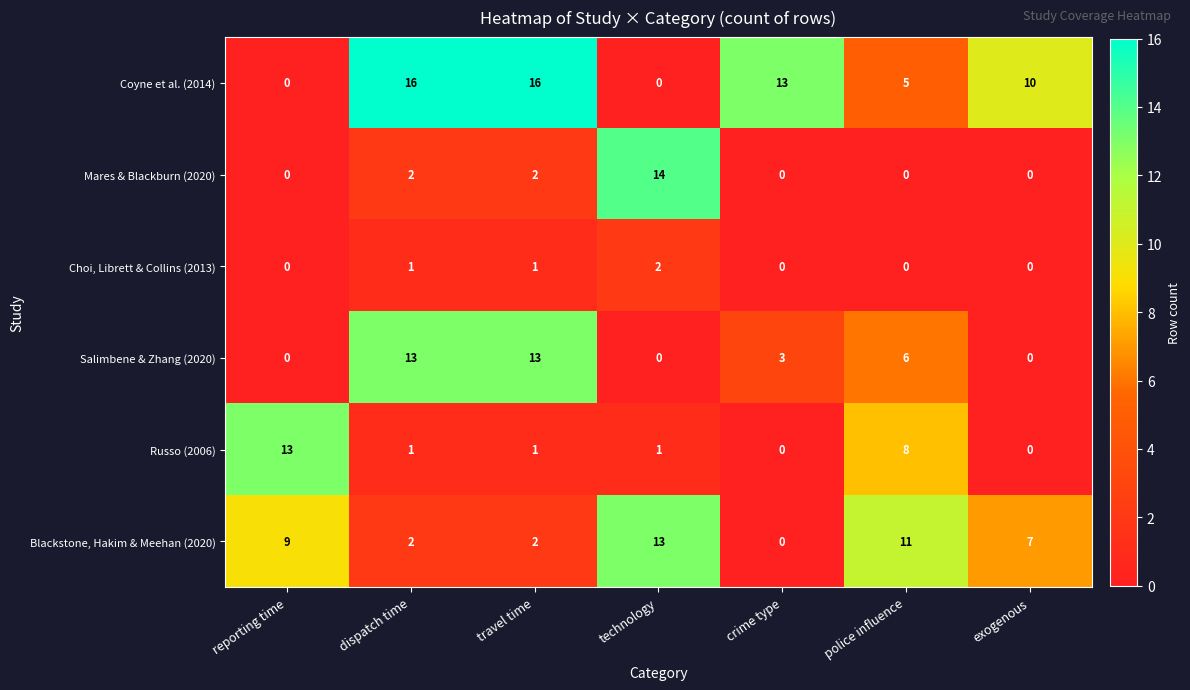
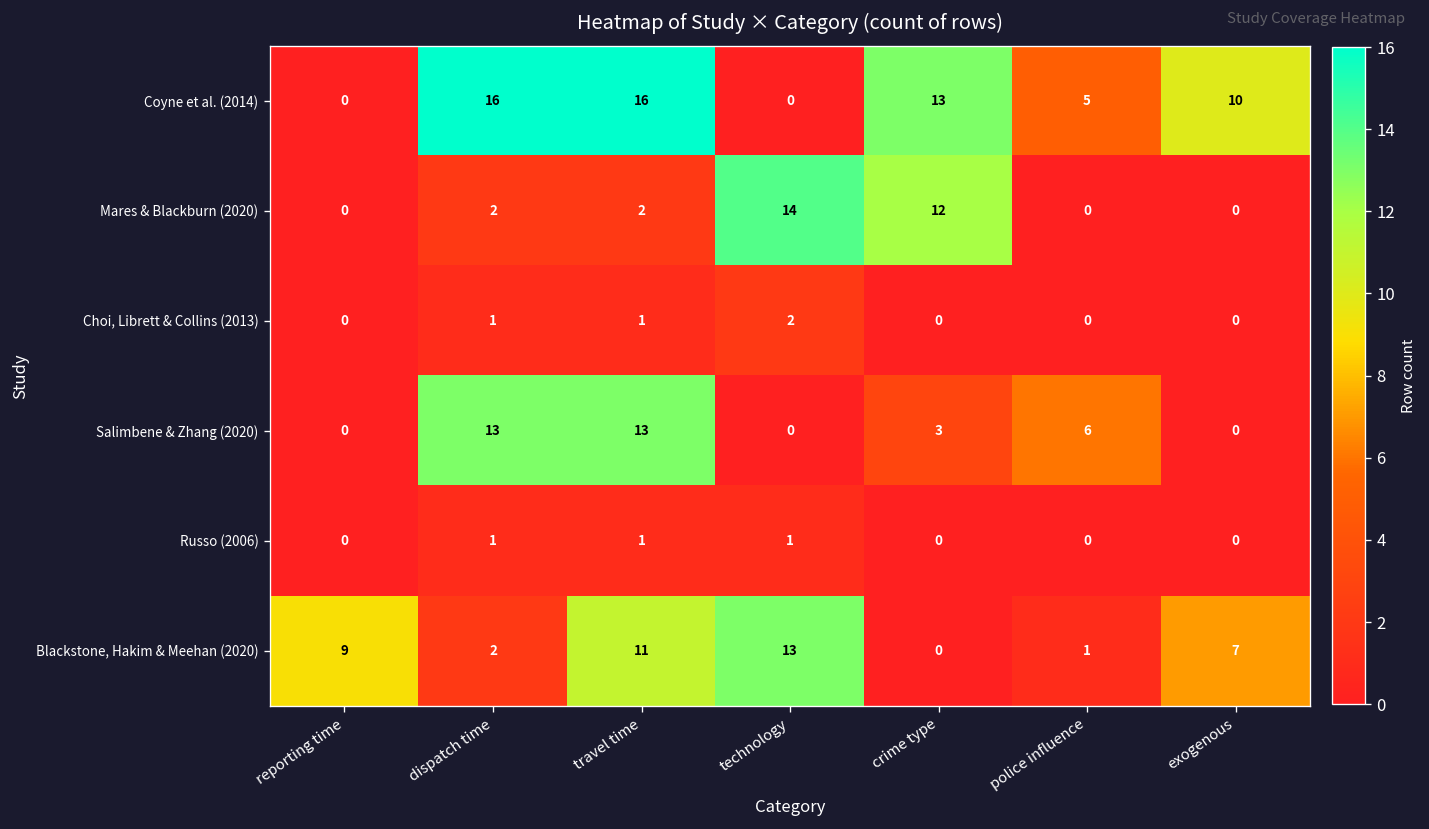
Mares & Blackburn (2020), crime type: 0 -> 12
Russo (2006), reporting time: 13 -> 0
Russo (2006), police influence: 8 -> 0
Blackstone, Hakim & Meehan (2020), travel time: 2 -> 11
Blackstone, Hakim & Meehan (2020), police influence: 11 -> 1
